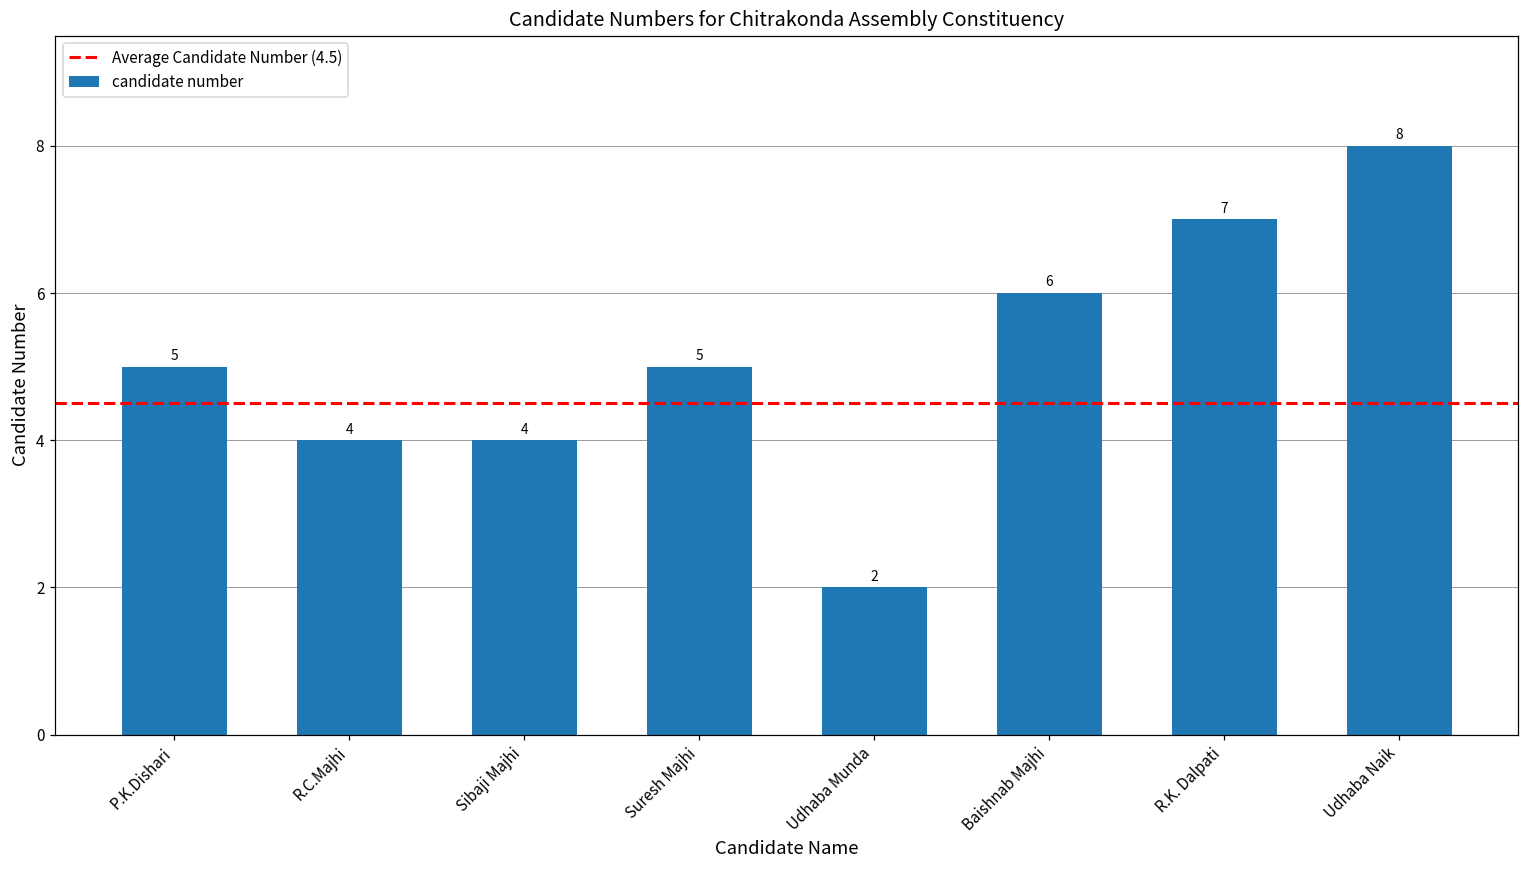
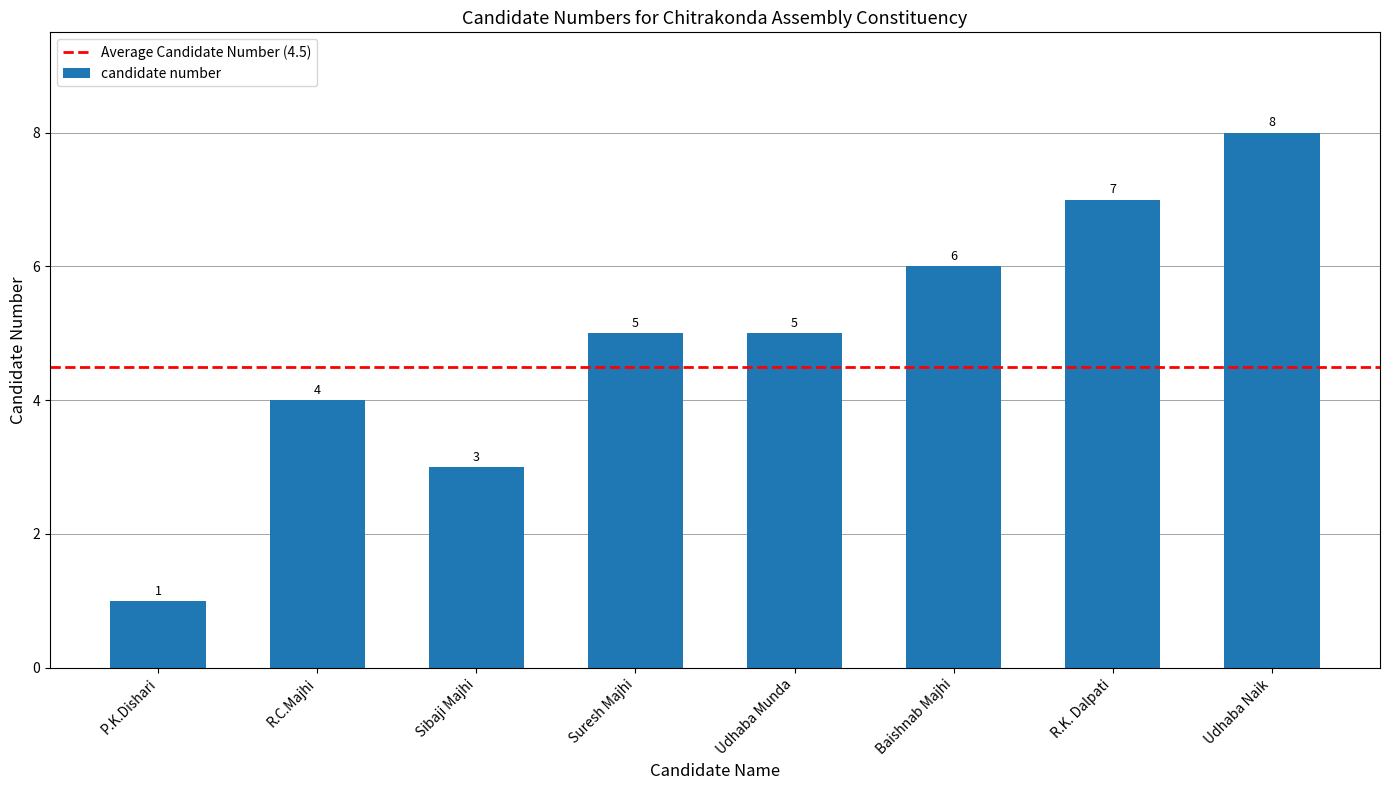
P.K.Dishari: 5 -> 1
Sibaji Majhi: 4 -> 3
Udhaba Munda: 2 -> 5
